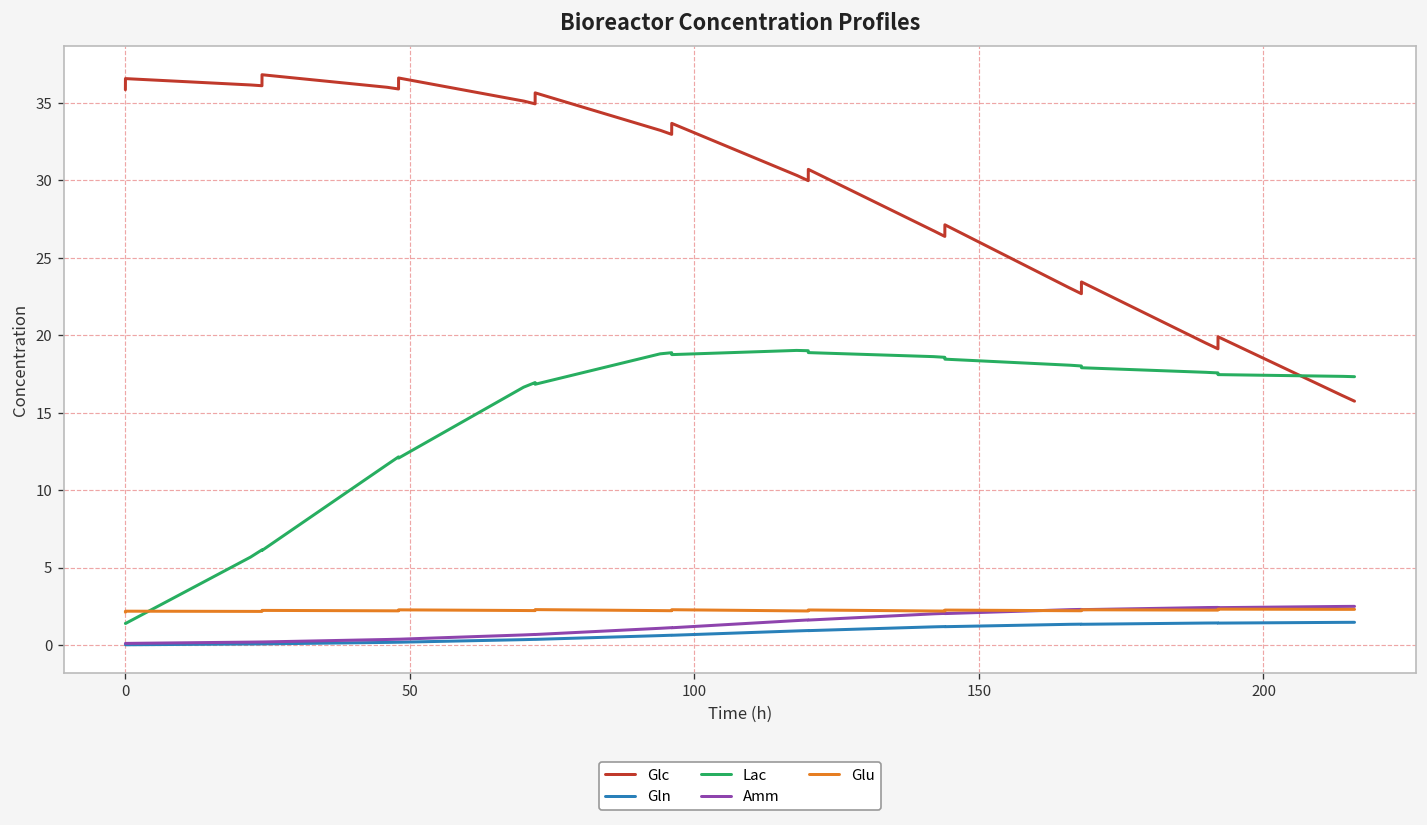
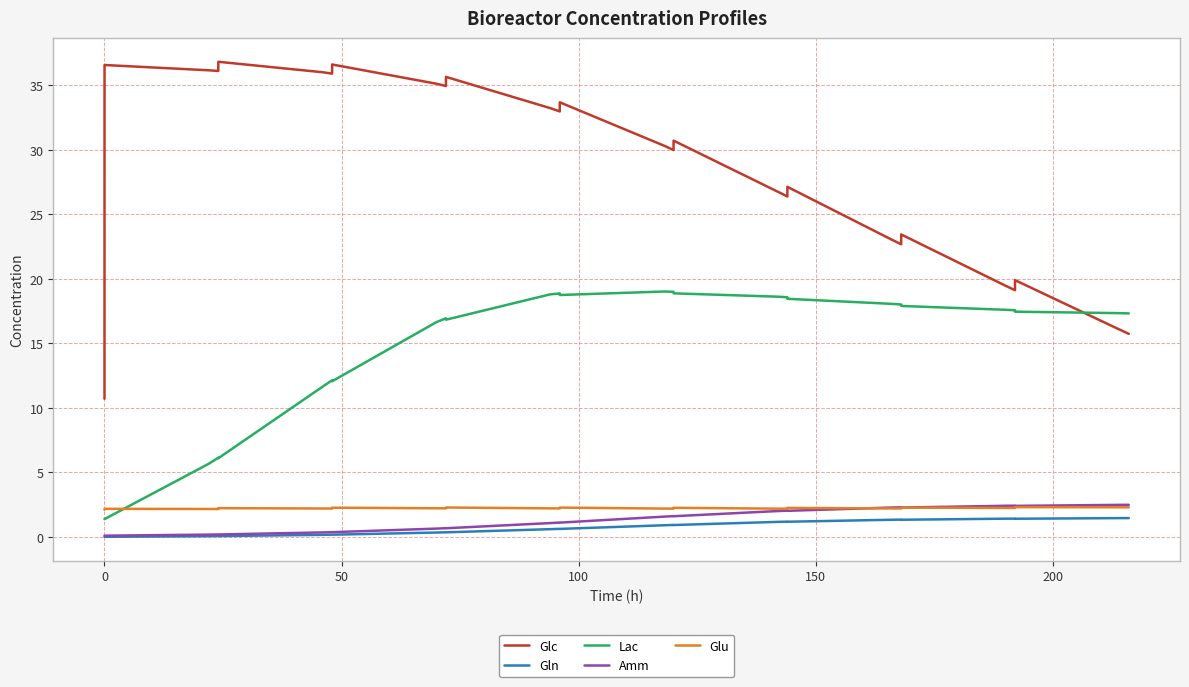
Glc, 0: 35.9 -> 10.7
